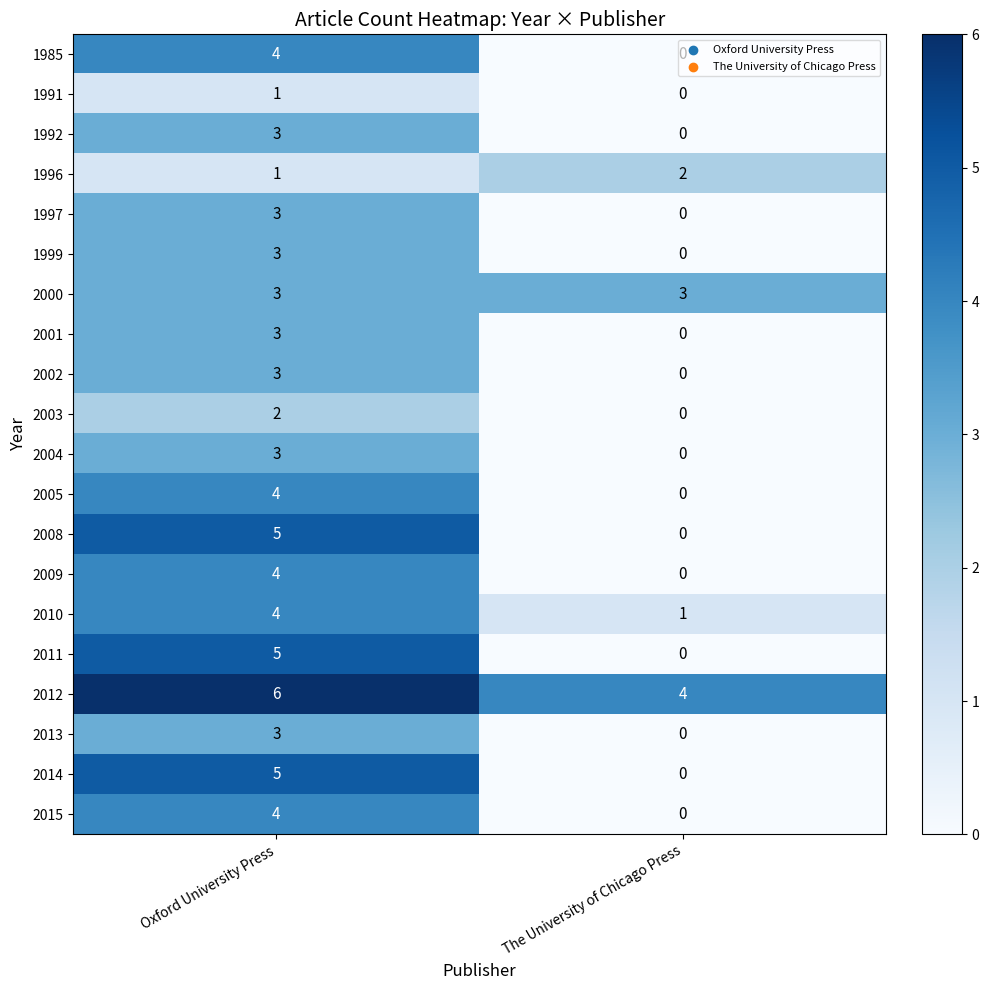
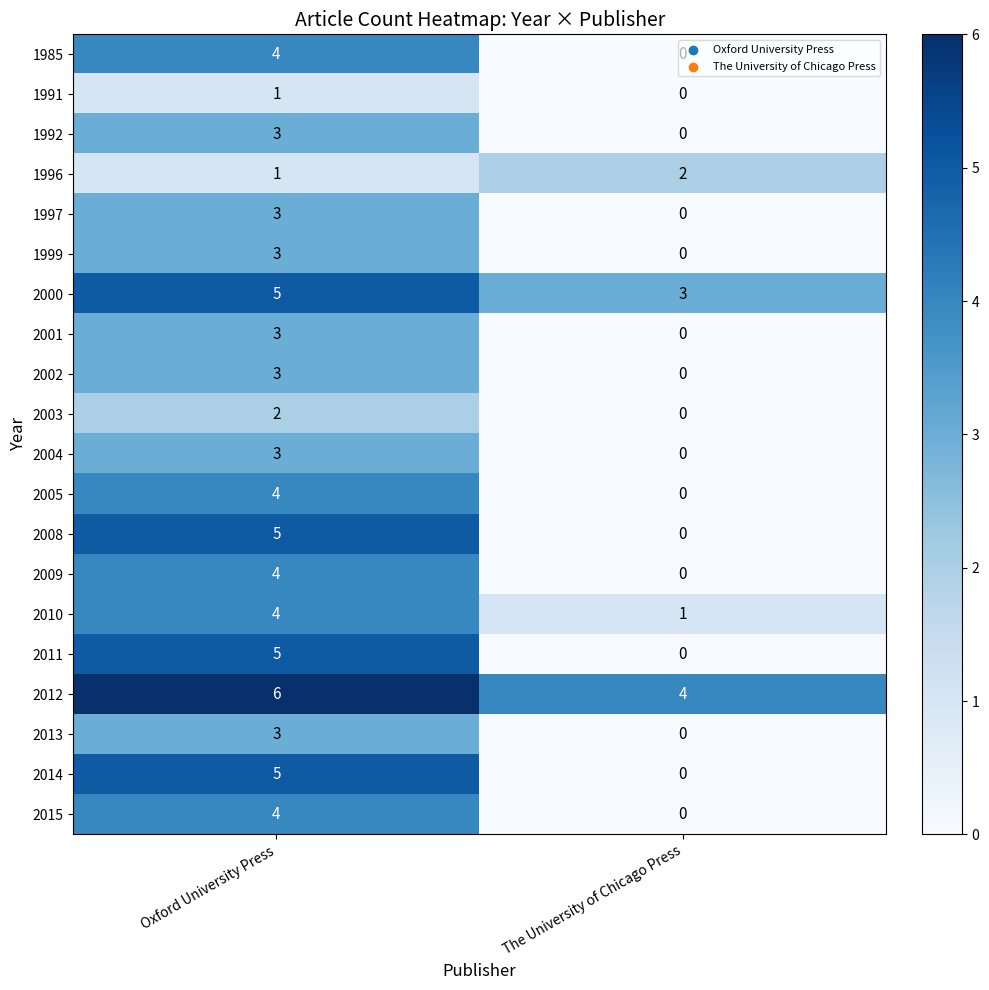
2000, Oxford University Press: 3 -> 5
